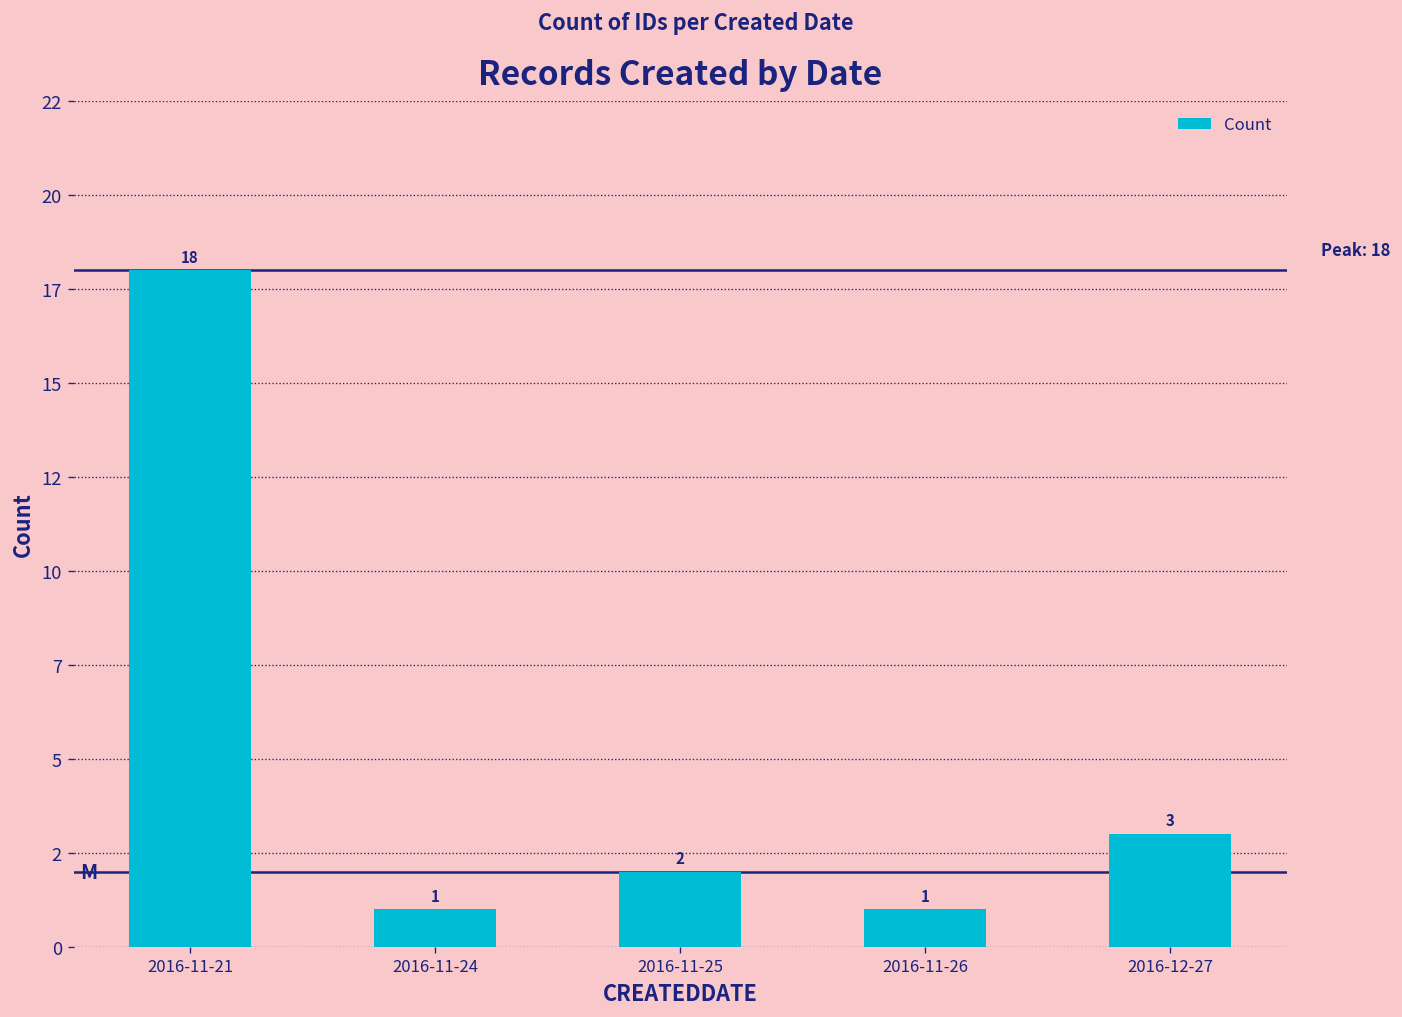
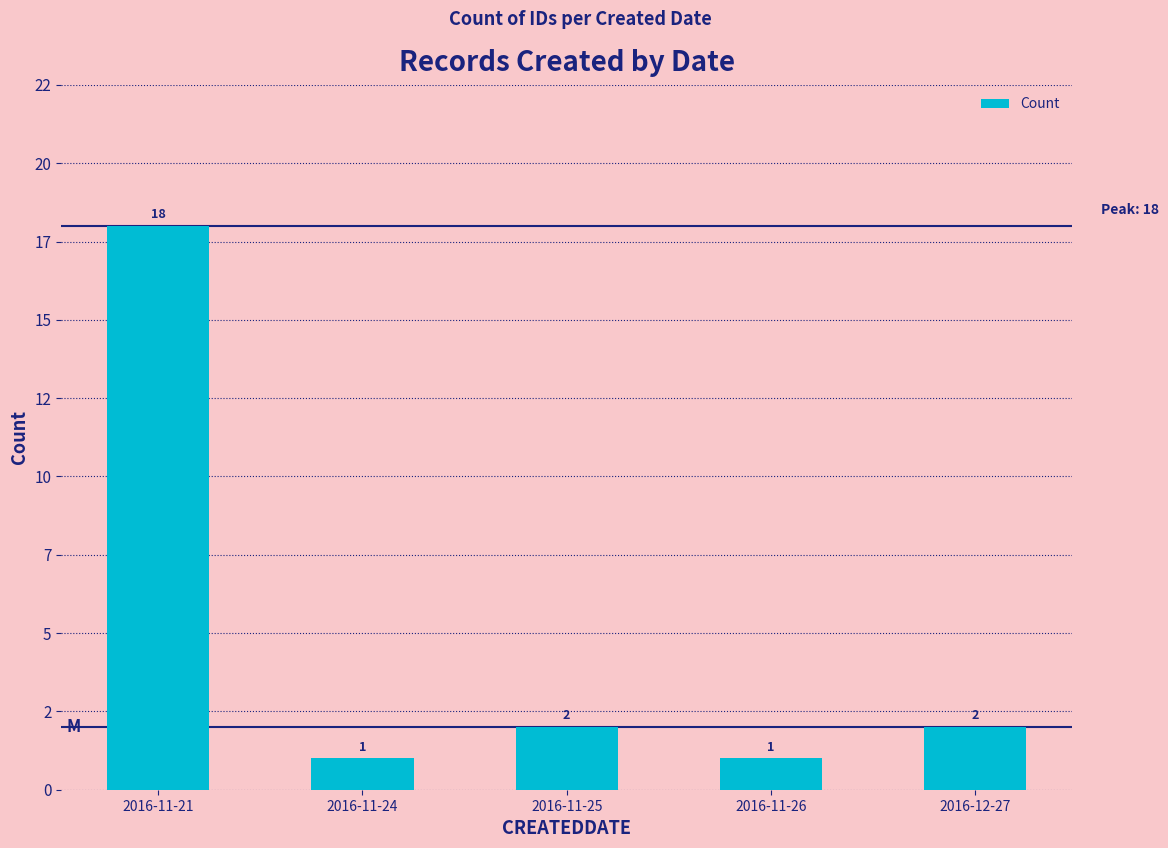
2016-12-27: 3 -> 2
